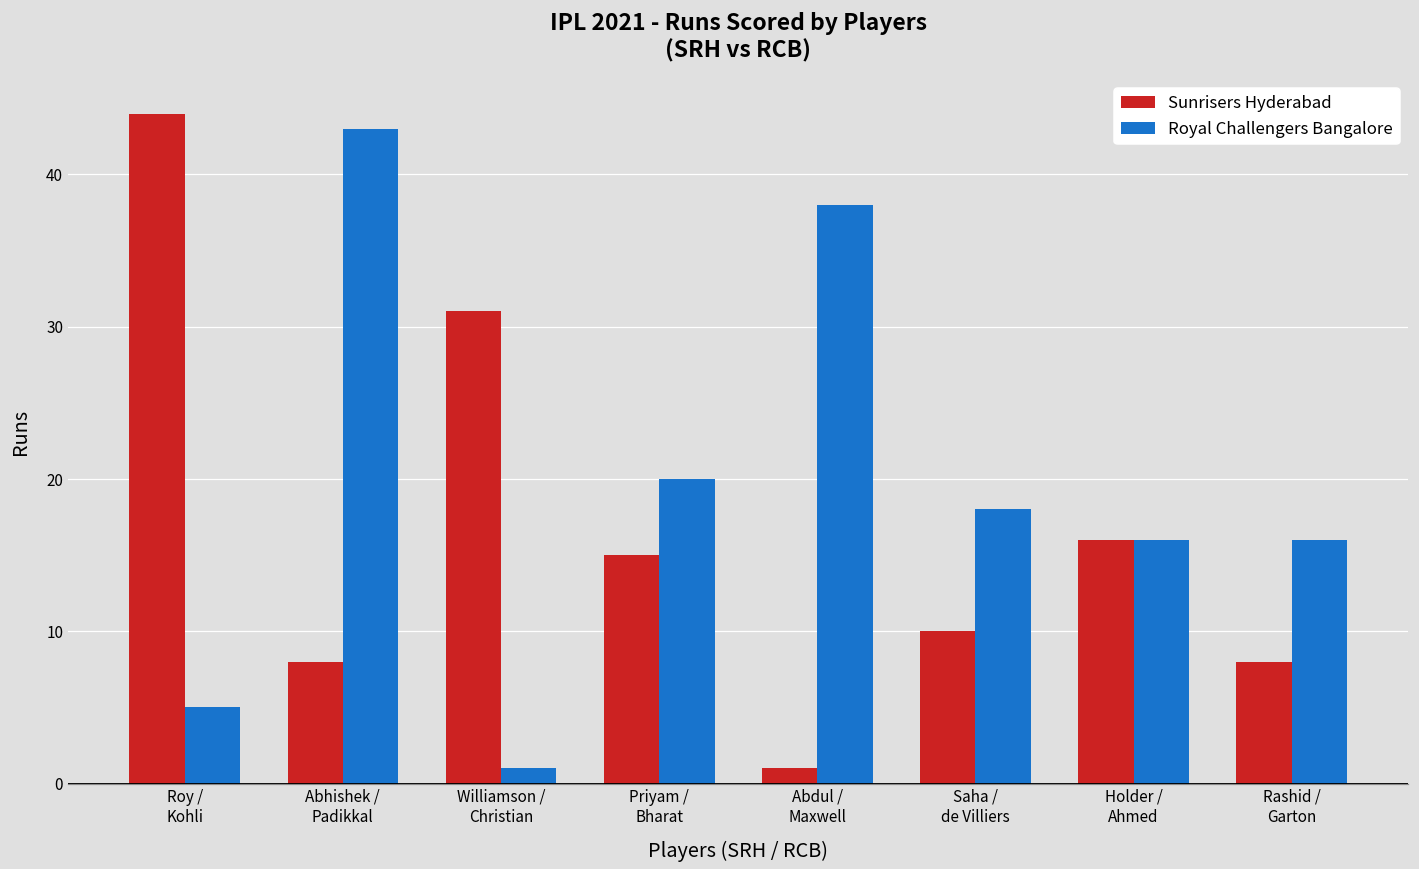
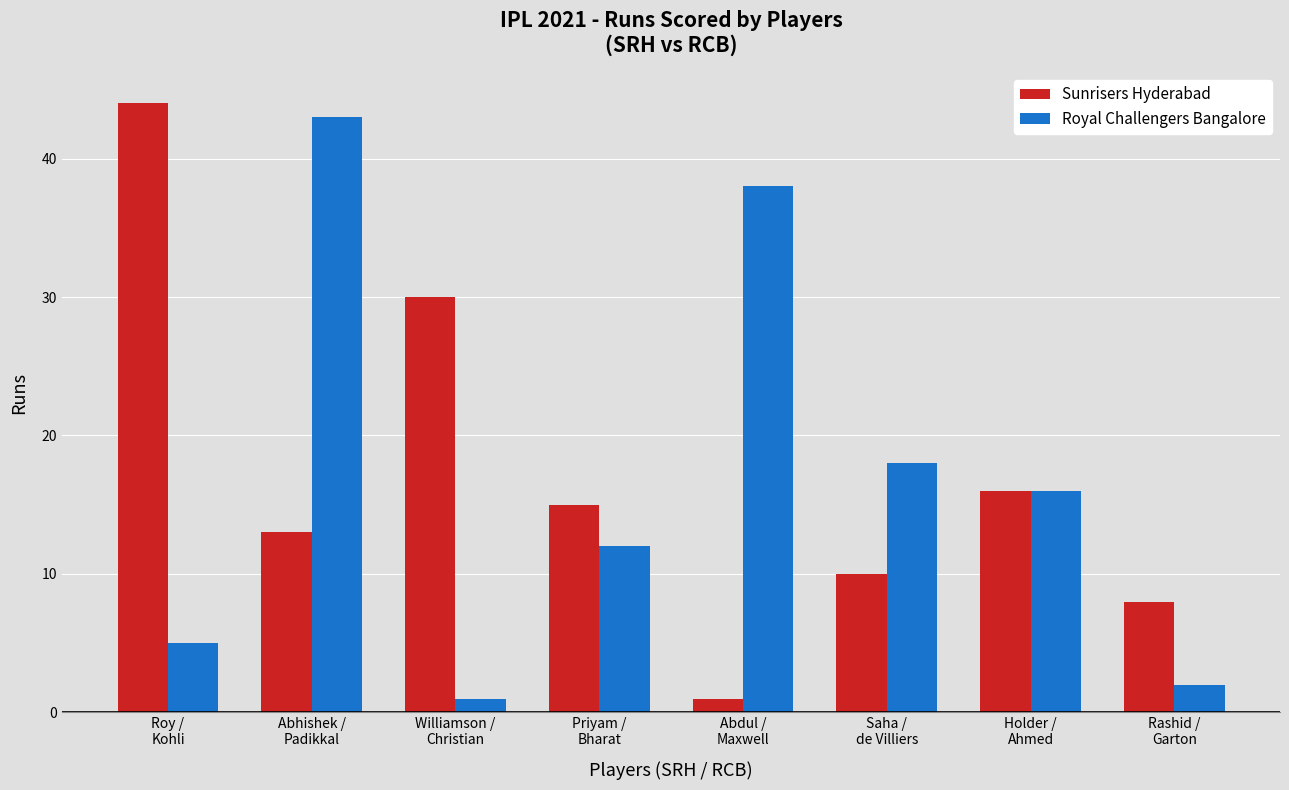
Sunrisers Hyderabad, Abhishek / Padikkal: 8 -> 13
Sunrisers Hyderabad, Williamson / Christian: 31 -> 30
Royal Challengers Bangalore, Priyam / Bharat: 20 -> 12
Royal Challengers Bangalore, Rashid / Garton: 16 -> 2
